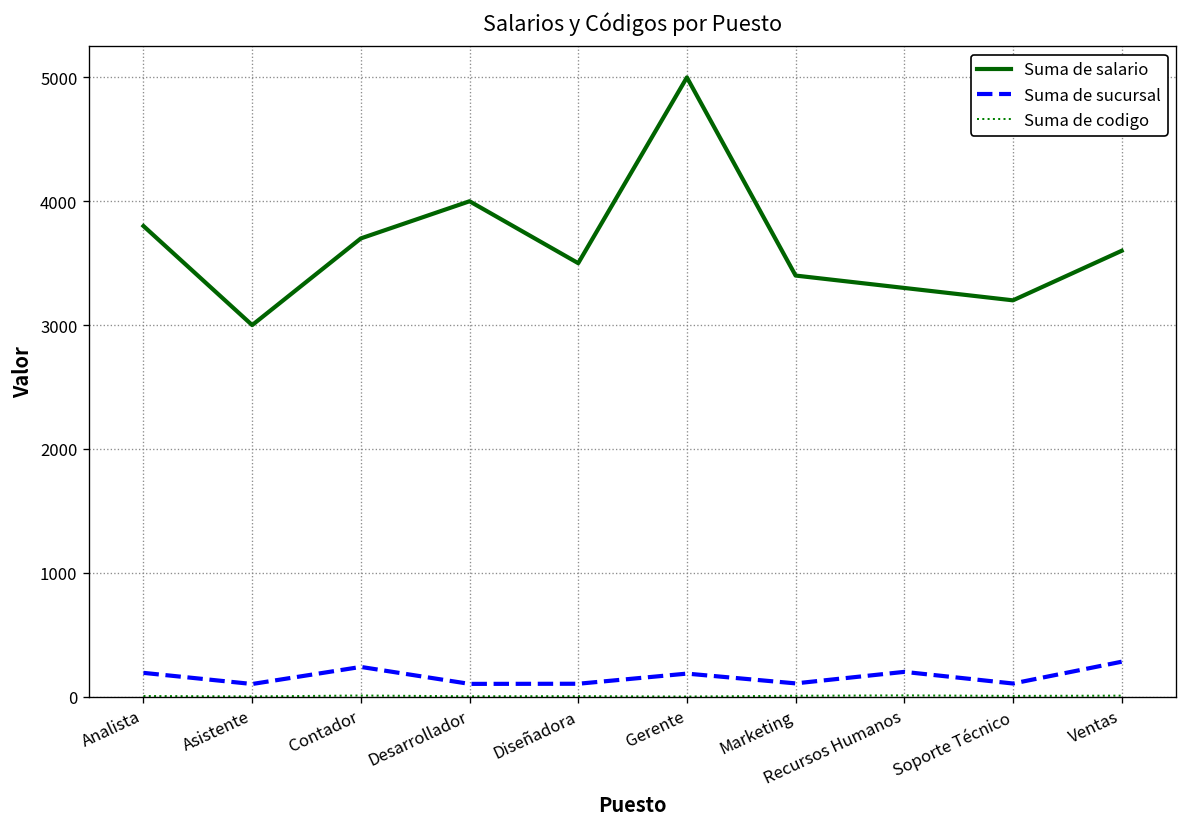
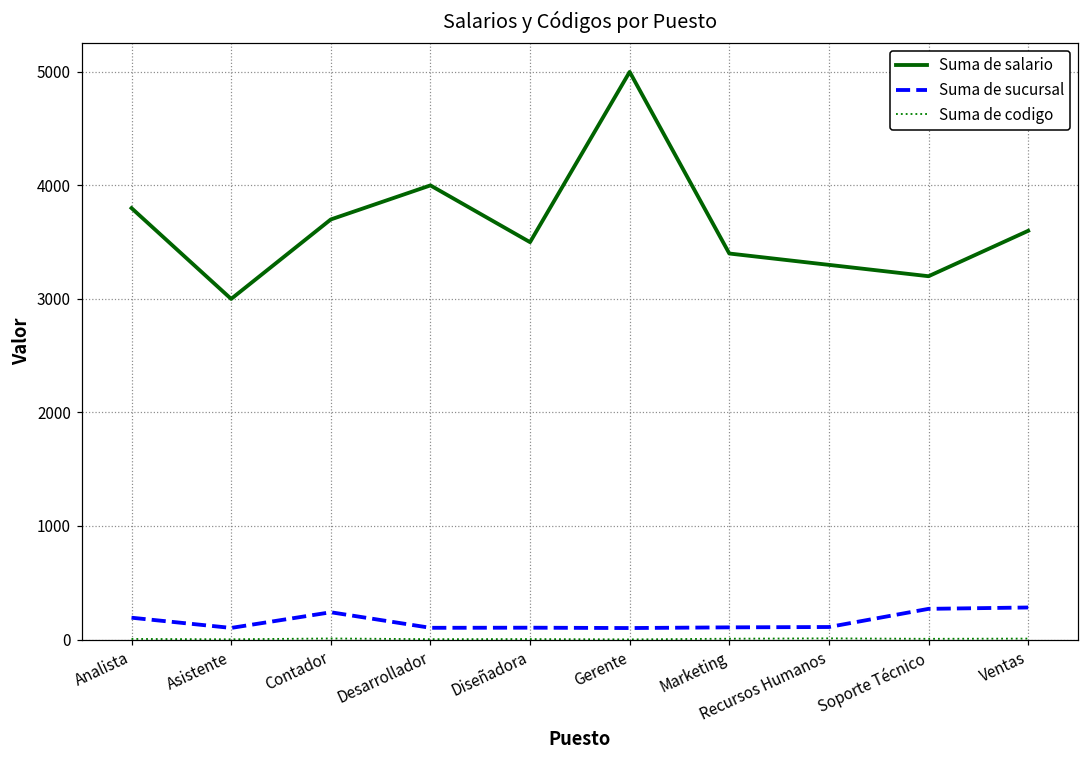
Suma de sucursal, Gerente: 190 -> 100
Suma de sucursal, Recursos Humanos: 200 -> 110
Suma de sucursal, Soporte Técnico: 110 -> 270
